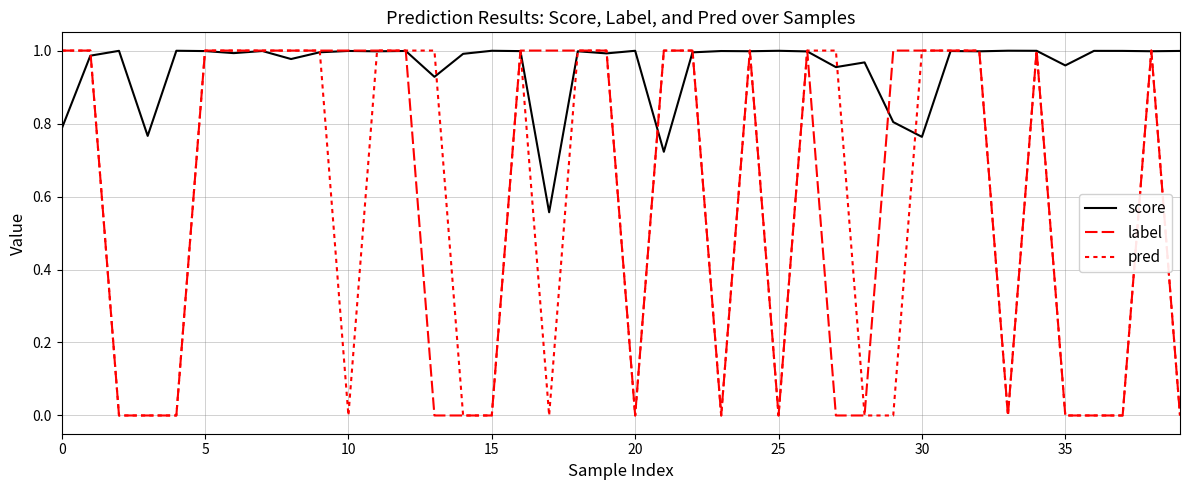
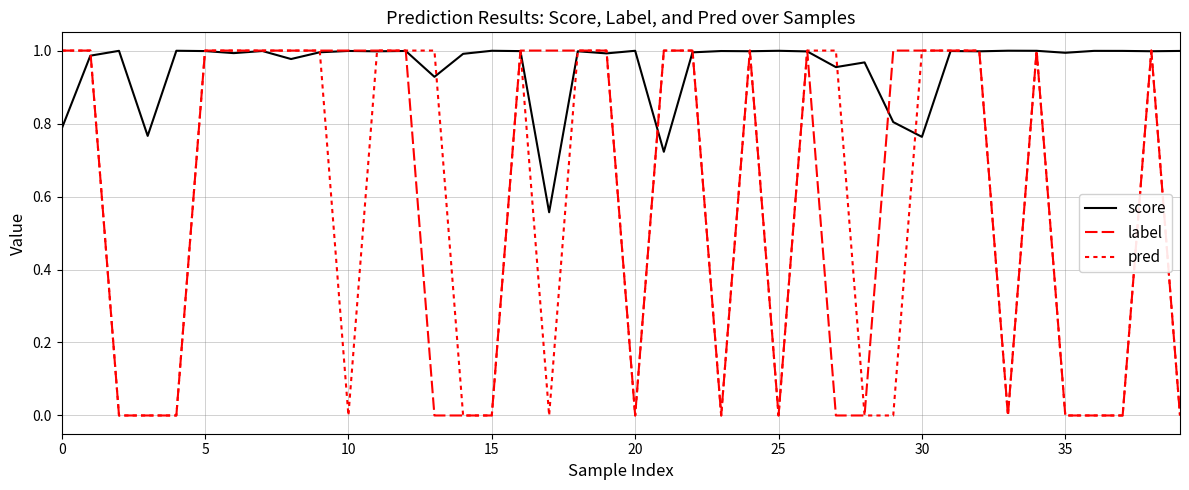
score, 35: 0.96 -> 0.99
